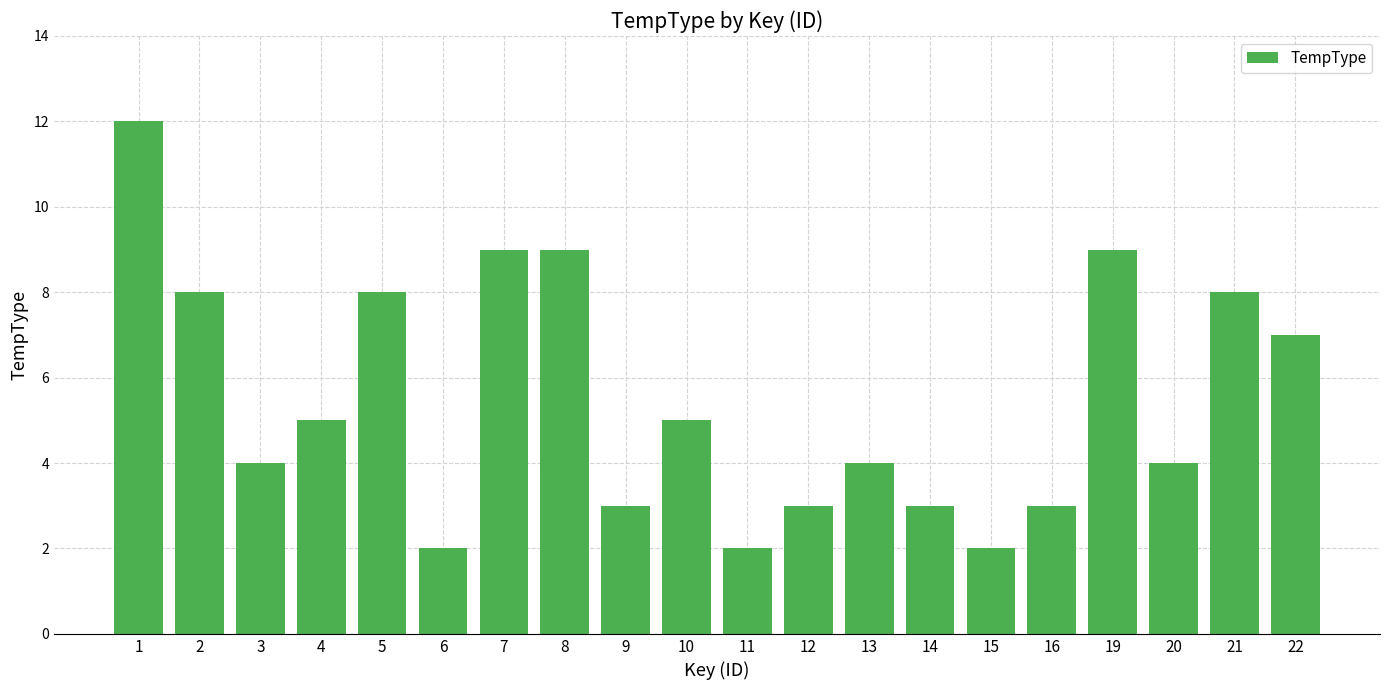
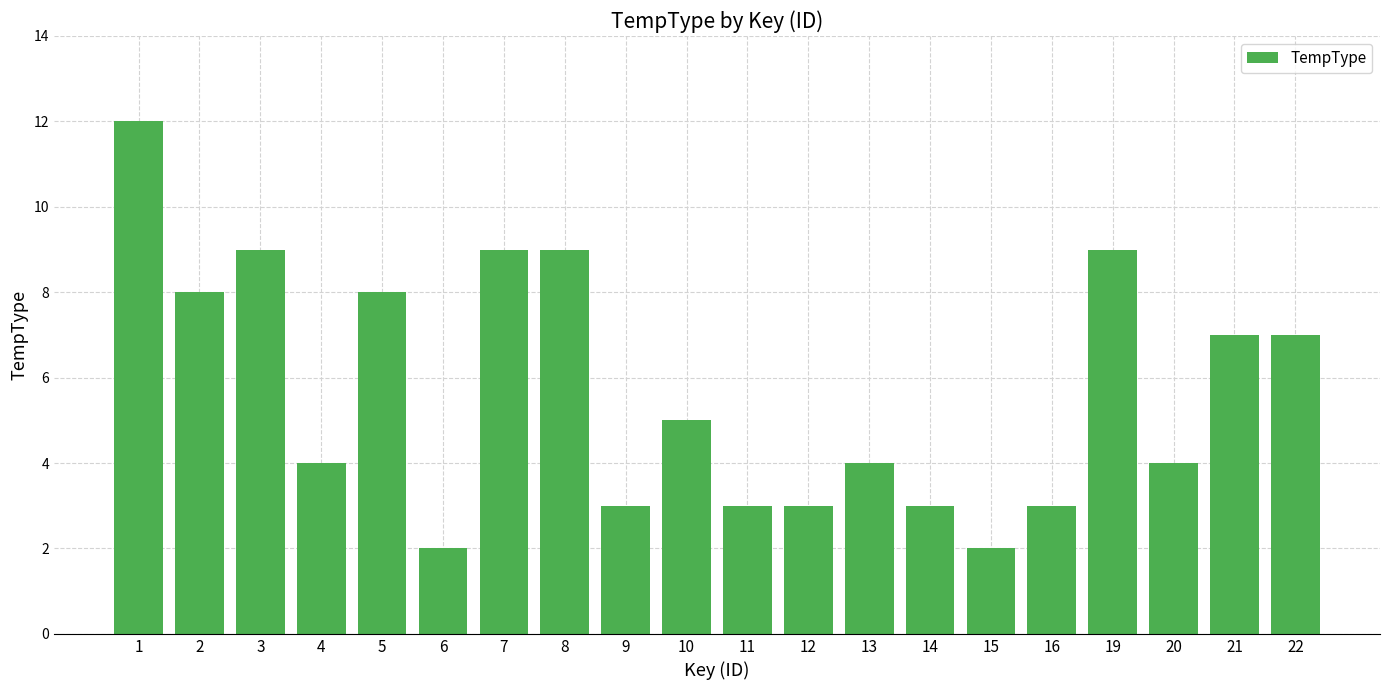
3: 4 -> 9
4: 5 -> 4
11: 2 -> 3
21: 8 -> 7
